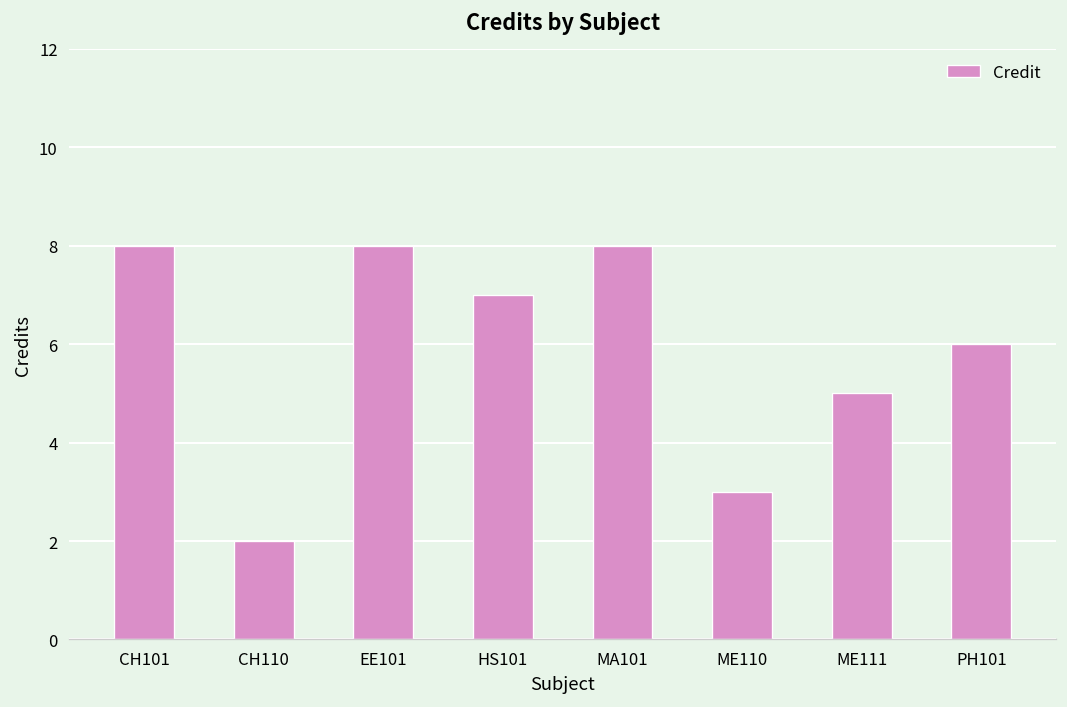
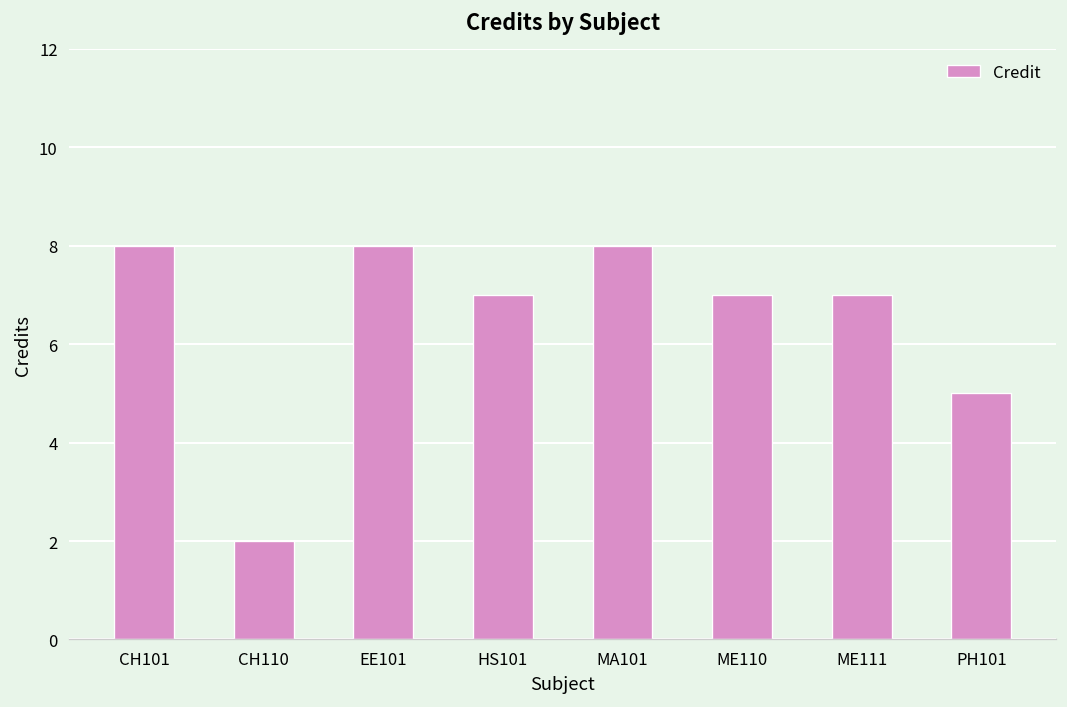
ME110: 3 -> 7
ME111: 5 -> 7
PH101: 6 -> 5
